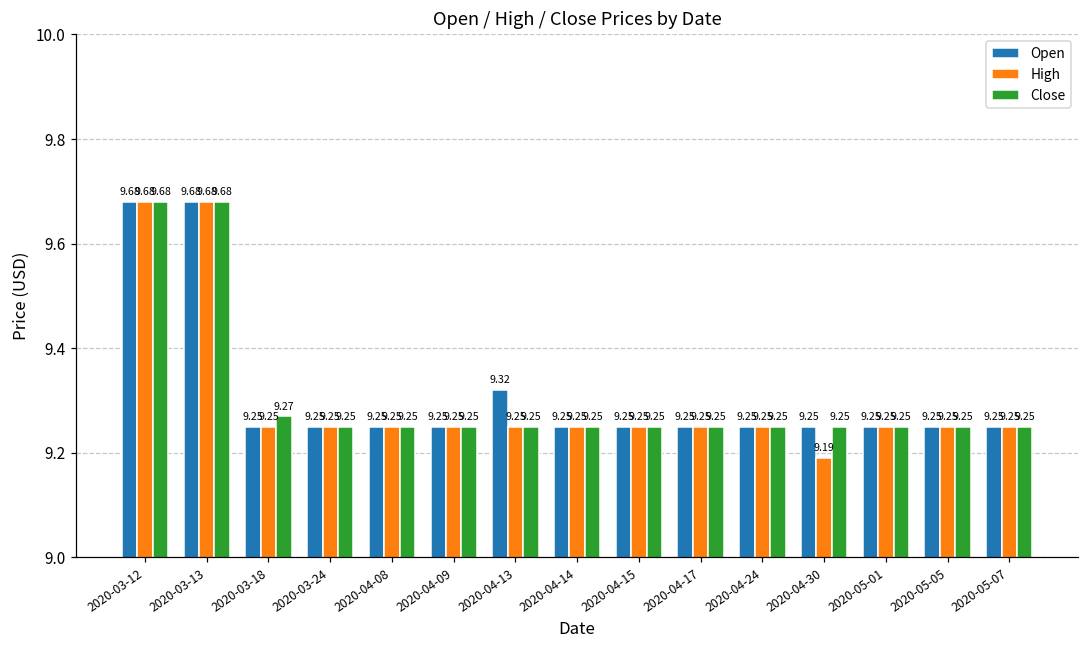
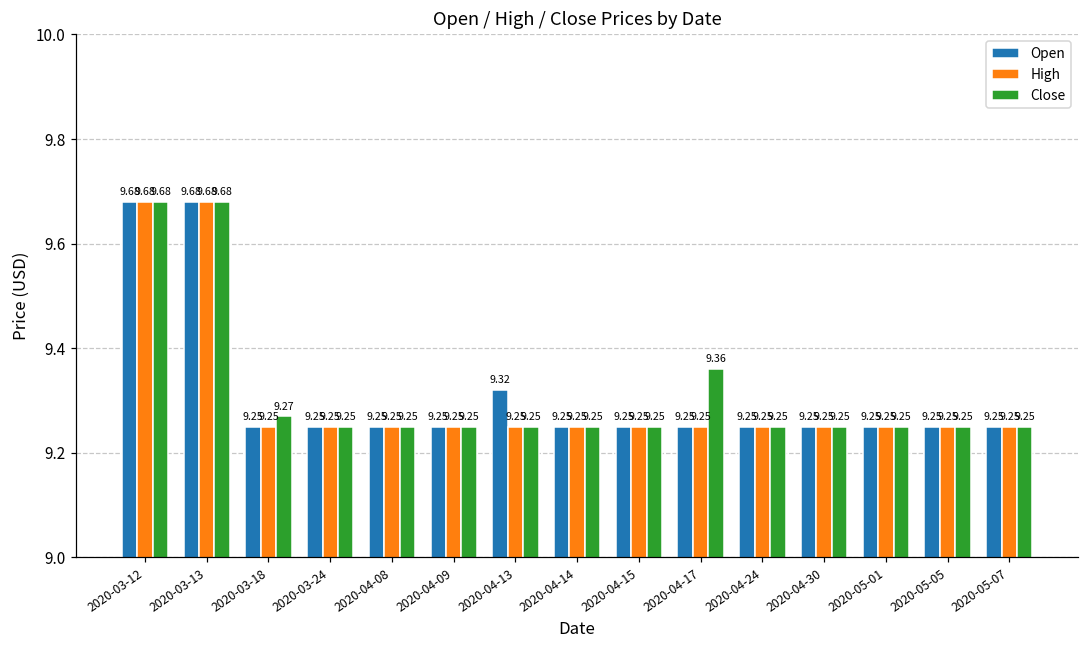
Close, 2020-04-17: 9.25 -> 9.36
High, 2020-04-30: 9.19 -> 9.25
